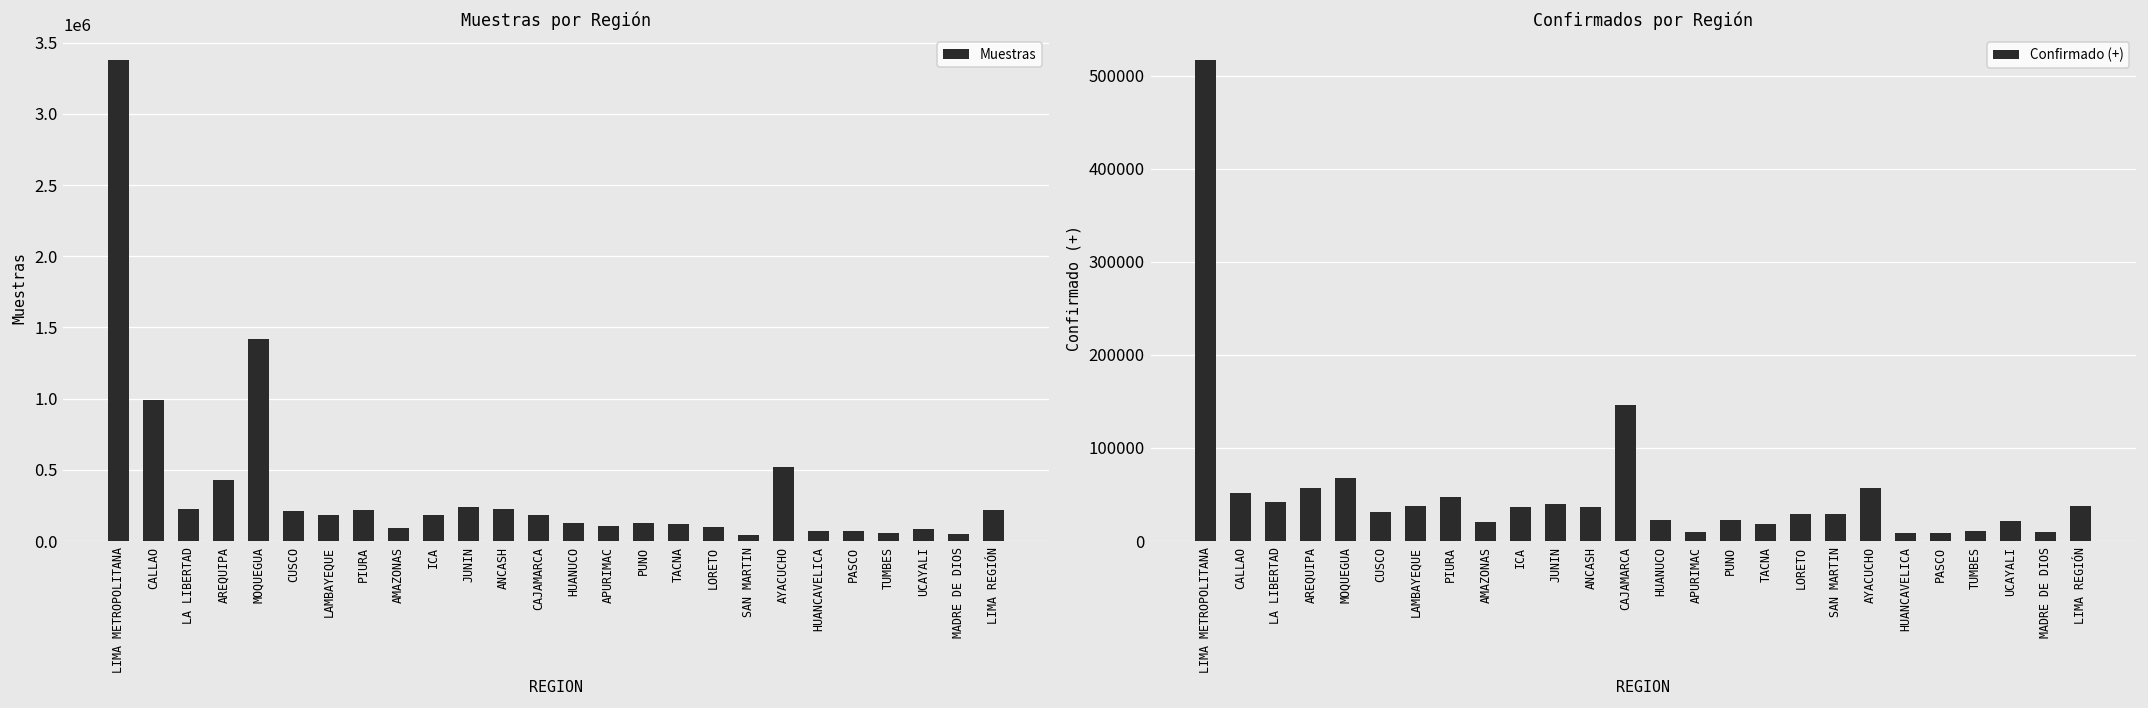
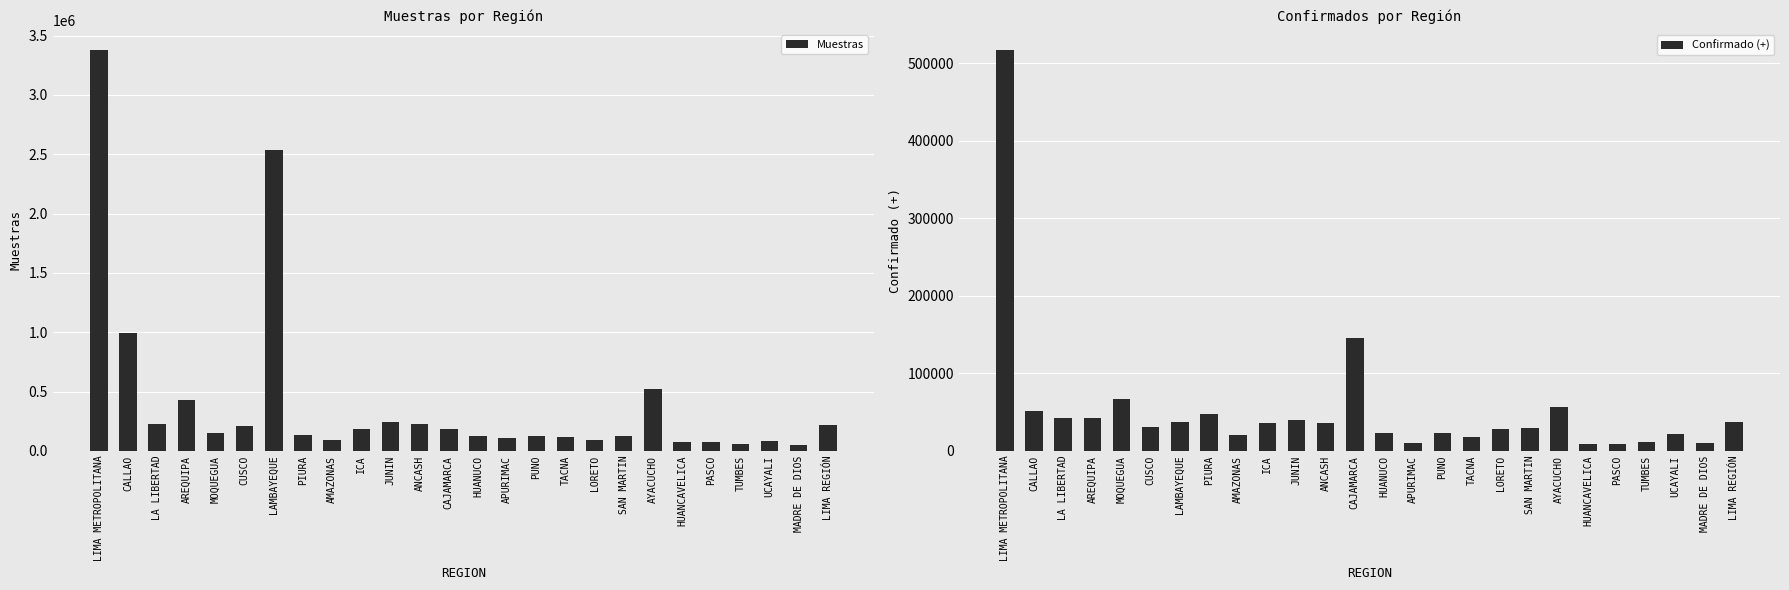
Muestras por Región, MOQUEGUA: 1420000 -> 150000
Muestras por Región, LAMBAYEQUE: 180000 -> 2530000
Muestras por Región, PIURA: 220000 -> 130000
Muestras por Región, SAN MARTIN: 40000 -> 130000
Confirmados por Región, AREQUIPA: 60000 -> 40000
